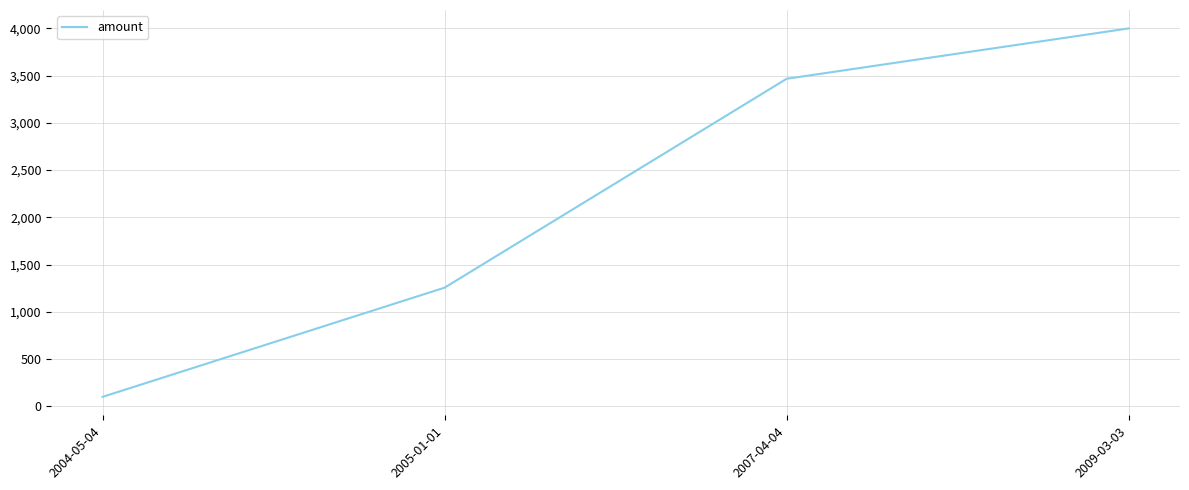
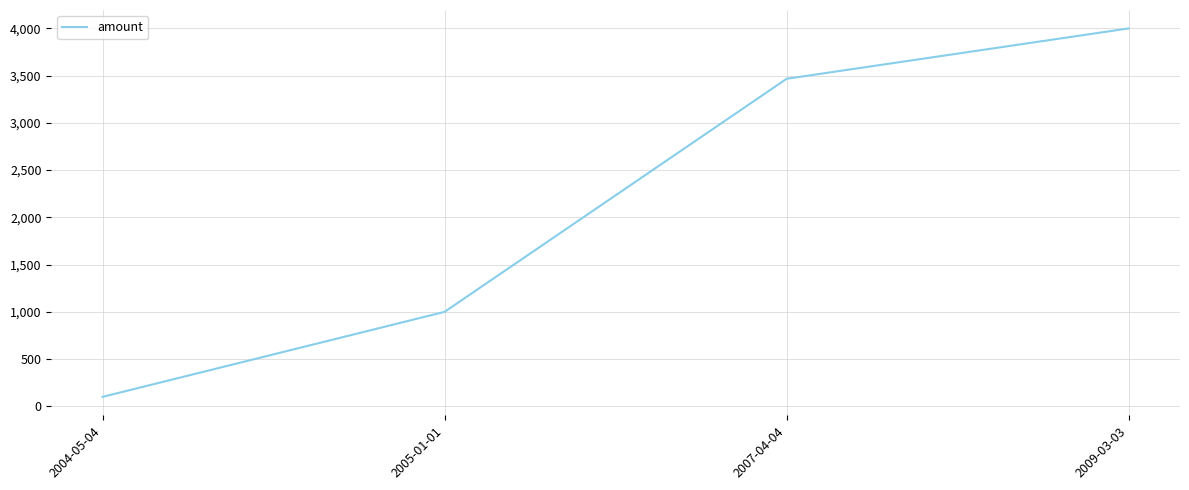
2005-01-01: 1,300 -> 1,000
